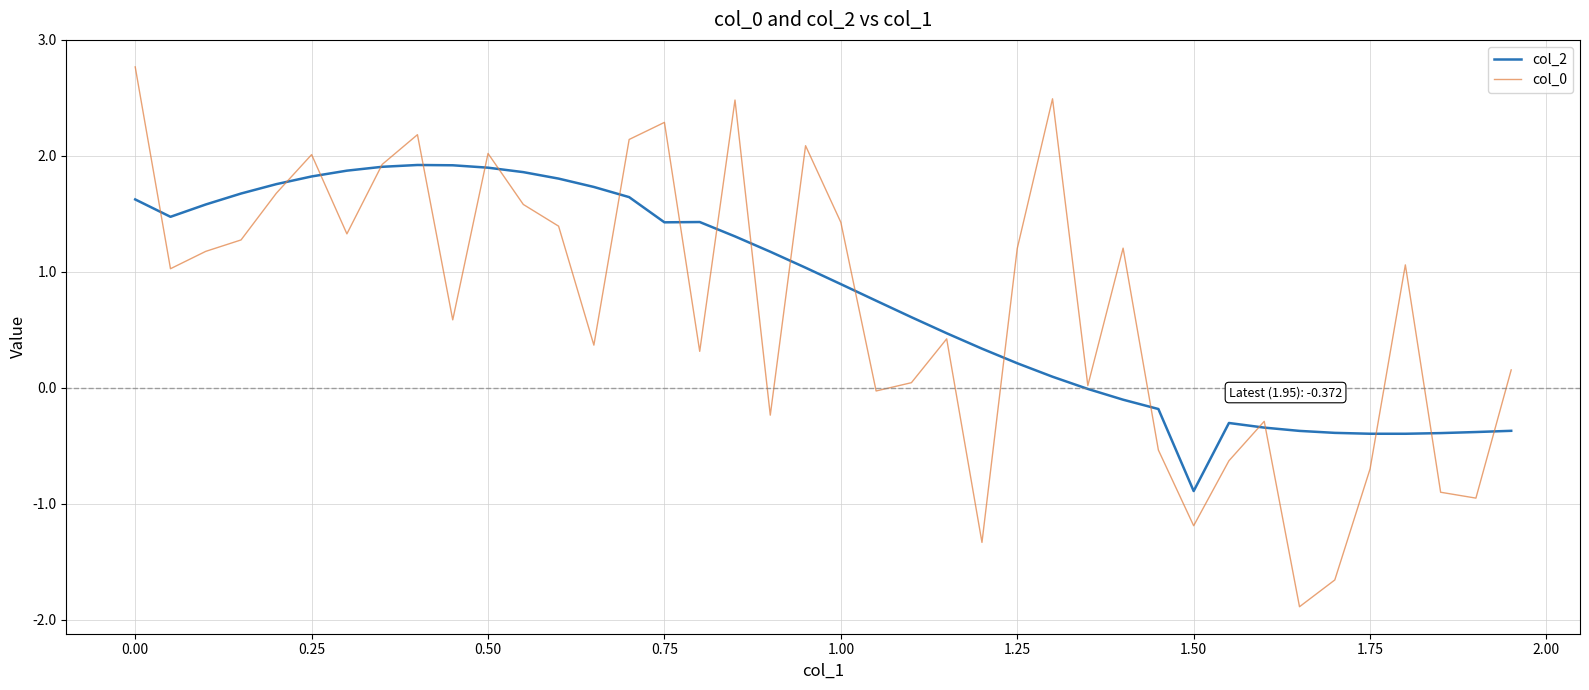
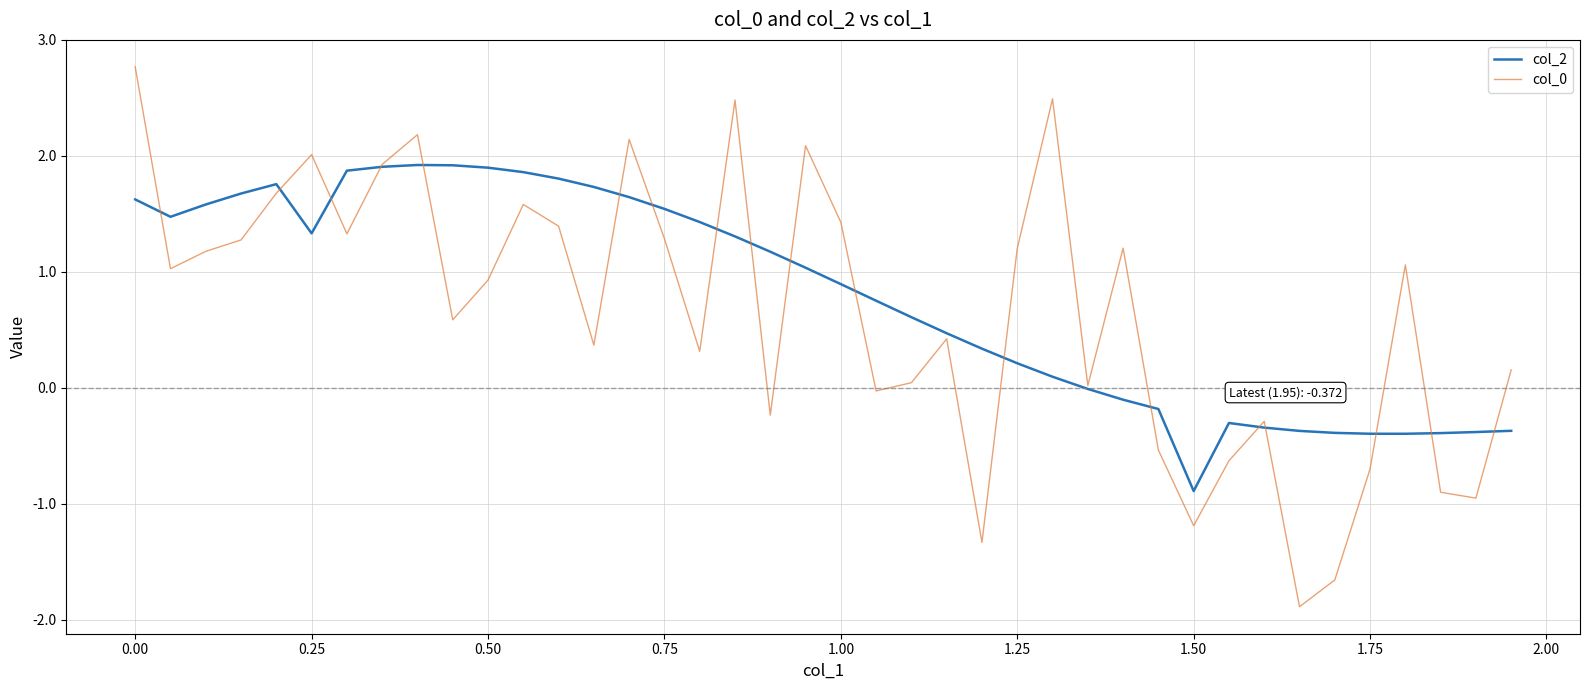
col_2, 0.25: 1.82 -> 1.33
col_0, 0.50: 2.02 -> 0.93
col_2, 0.75: 1.43 -> 1.54
col_0, 0.75: 2.29 -> 1.29
